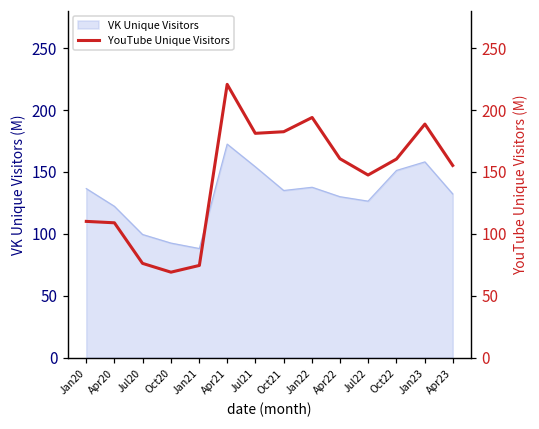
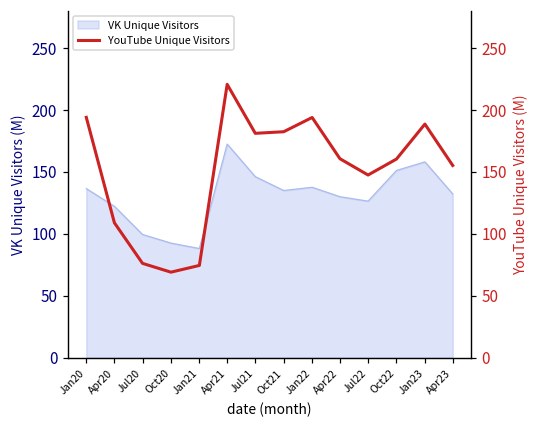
VK Unique Visitors, Jul21: 154 -> 146
YouTube Unique Visitors, Jan20: 110 -> 194
